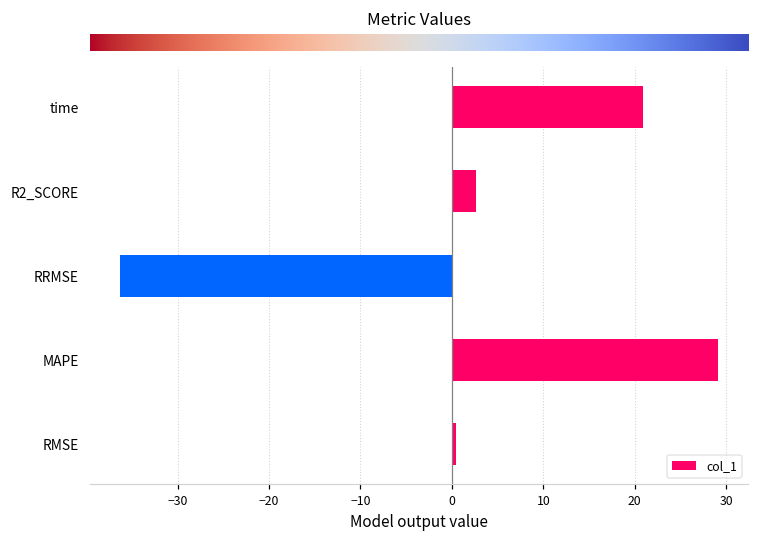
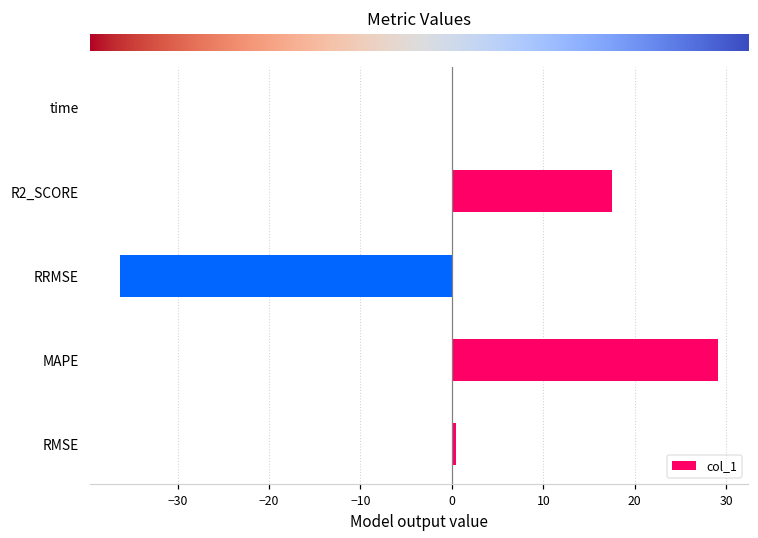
time: 21 -> 0
R2_SCORE: 3 -> 18
